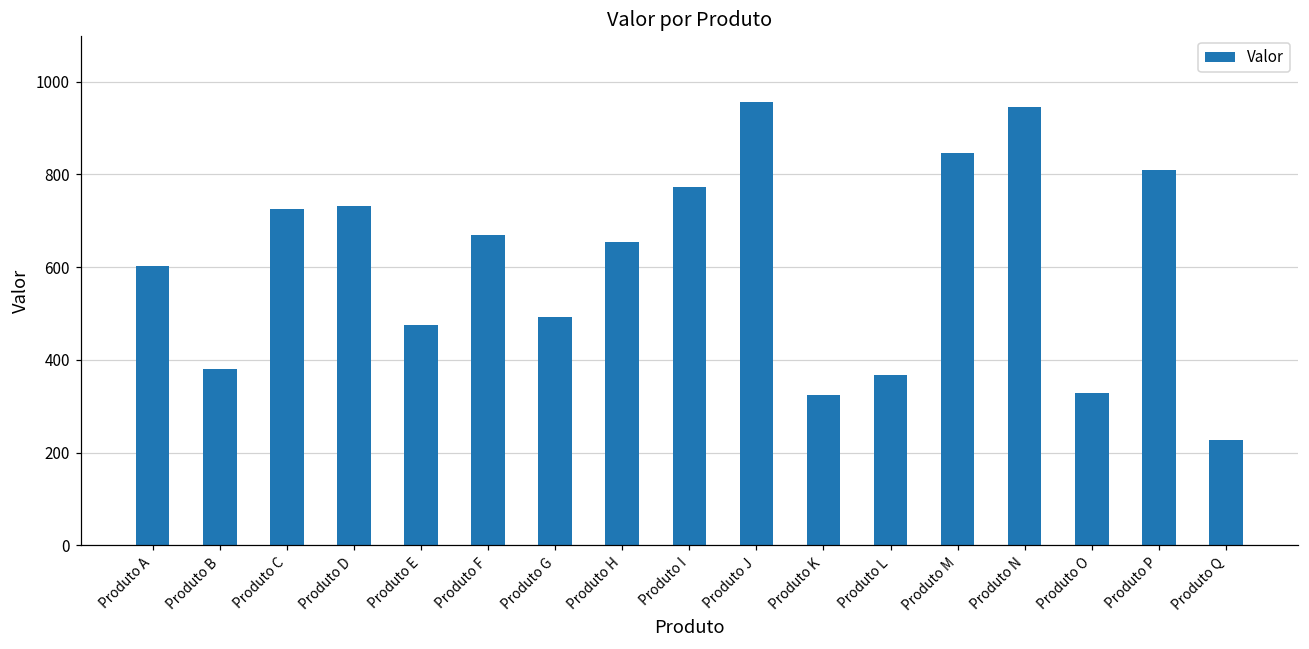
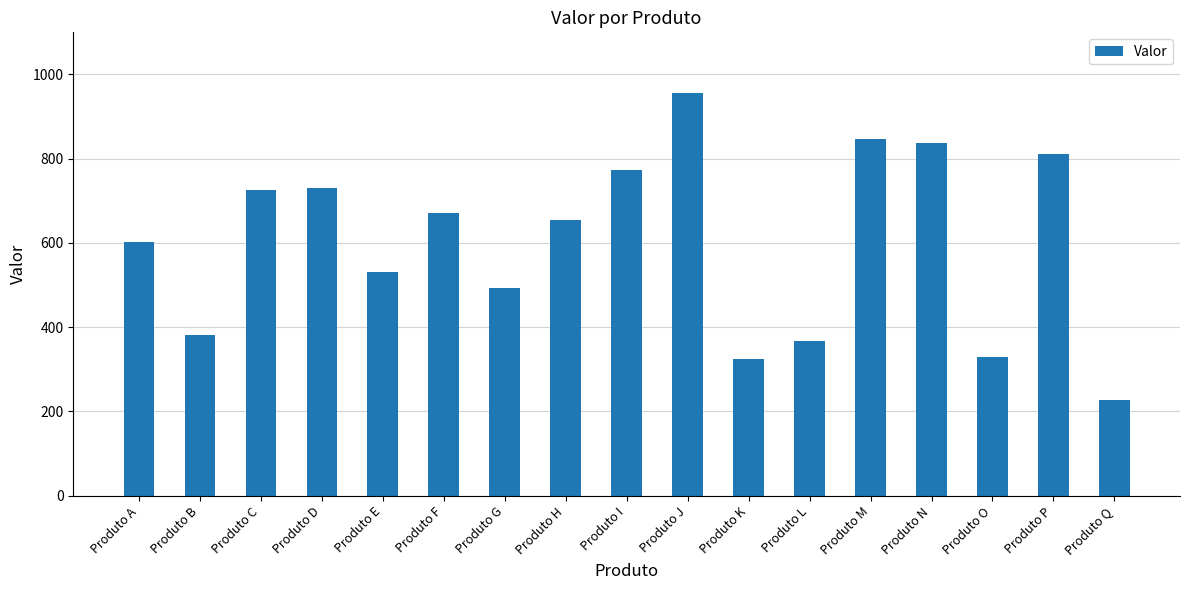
Produto E: 480 -> 530
Produto N: 950 -> 840
